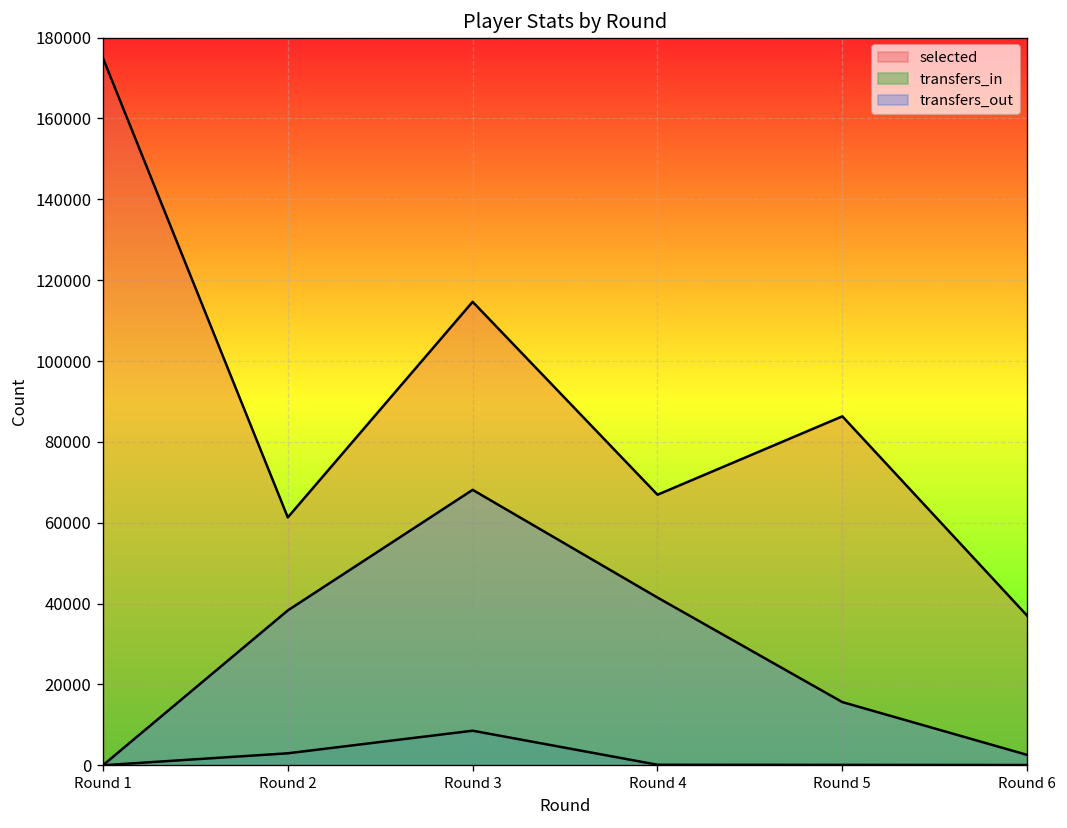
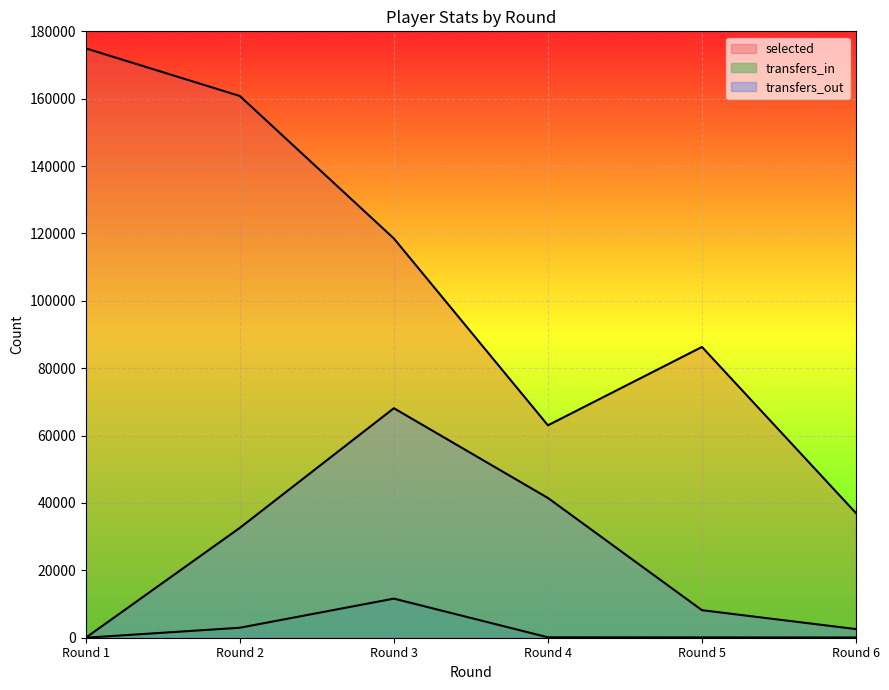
selected, Round 2: 61000 -> 161000
transfers_out, Round 2: 38000 -> 33000
selected, Round 3: 115000 -> 119000
transfers_in, Round 3: 9000 -> 12000
selected, Round 4: 67000 -> 63000
transfers_out, Round 5: 16000 -> 8000
